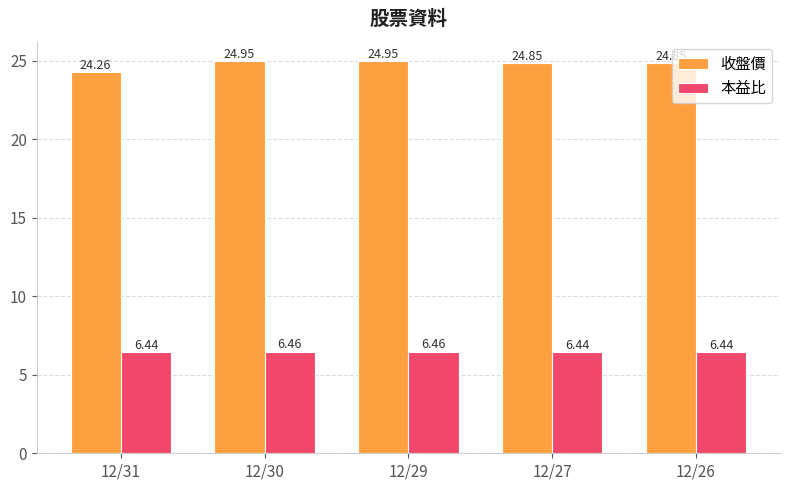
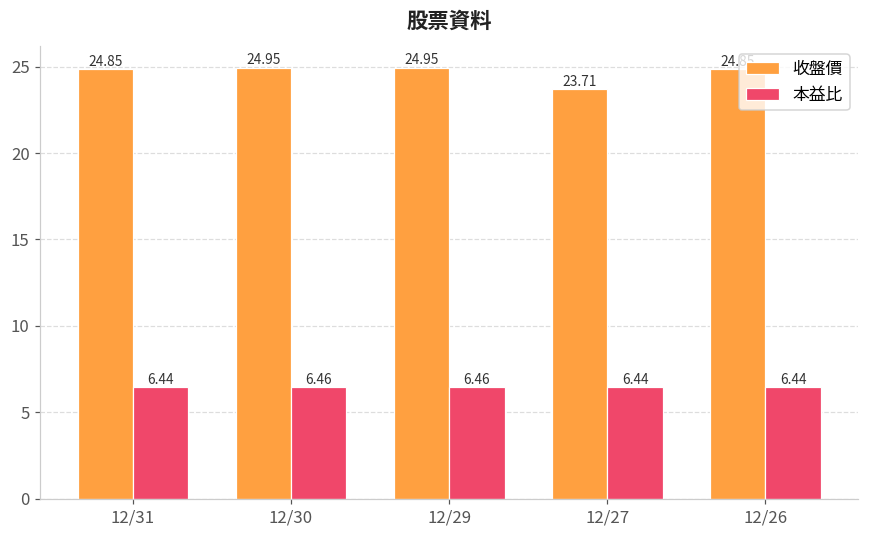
收盤價, 12/31: 24.26 -> 24.85
收盤價, 12/27: 24.85 -> 23.71
